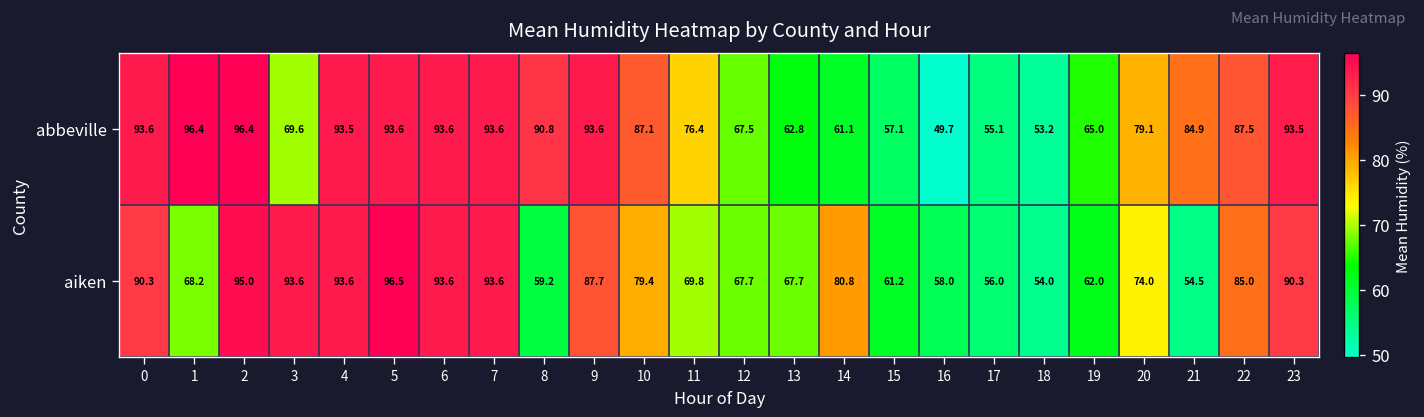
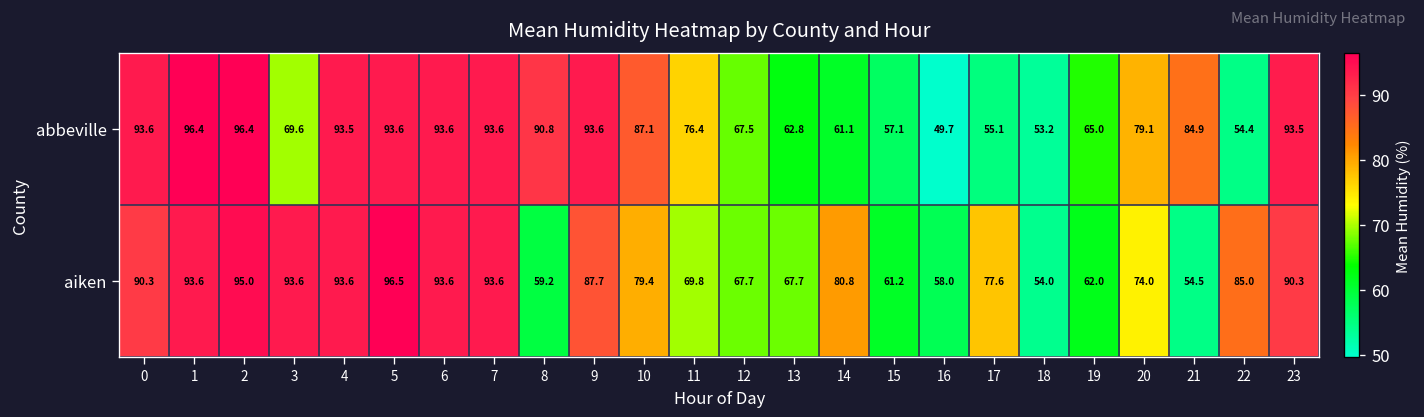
abbeville, 22: 87.5 -> 54.4
aiken, 1: 68.2 -> 93.6
aiken, 17: 56.0 -> 77.6
